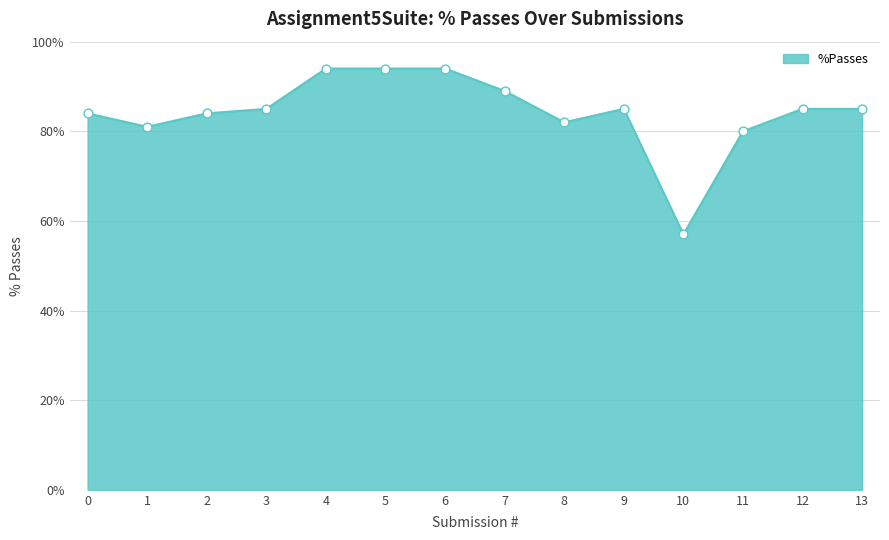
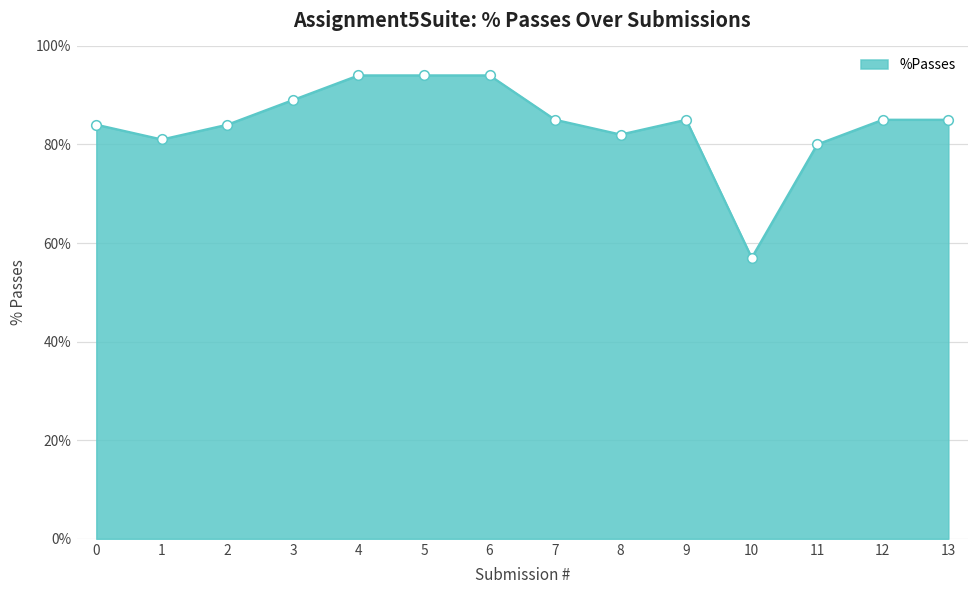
3: 85% -> 89%
7: 89% -> 85%
